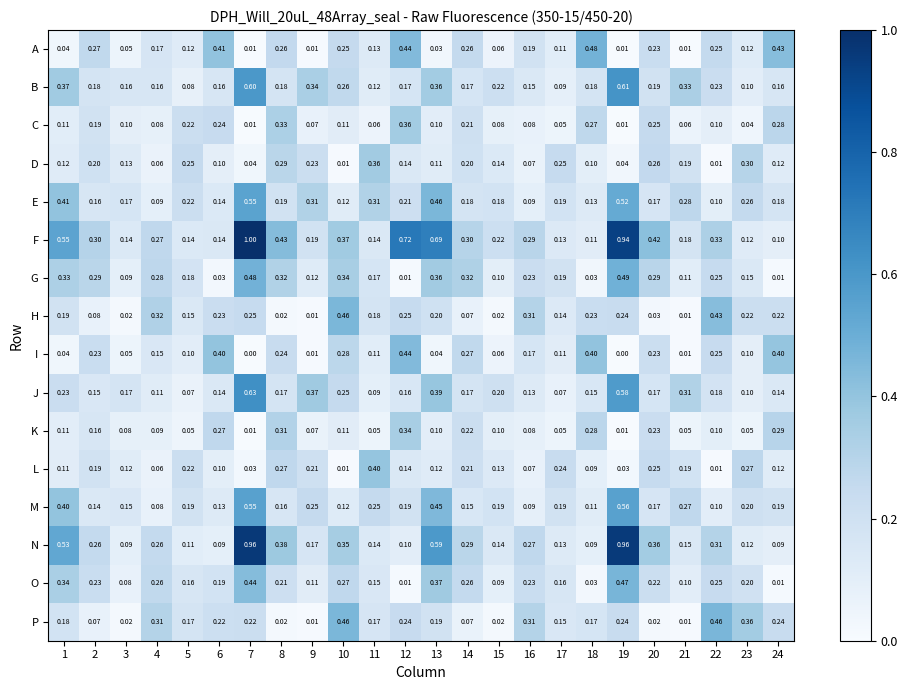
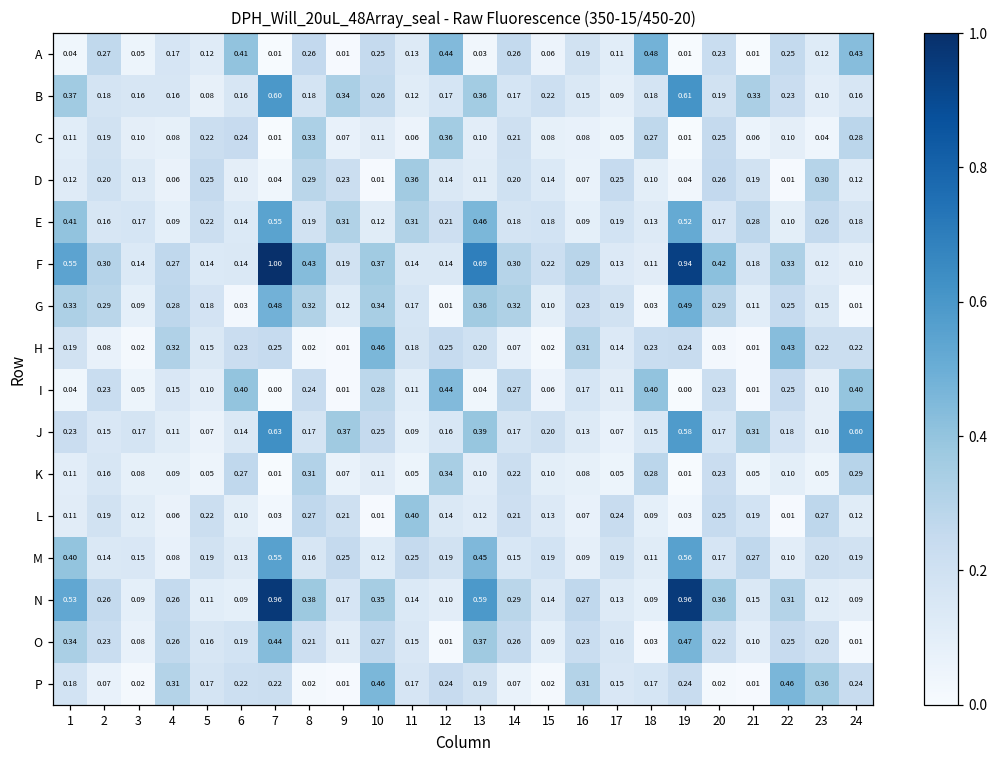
F, 12: 0.72 -> 0.14
J, 24: 0.14 -> 0.60
